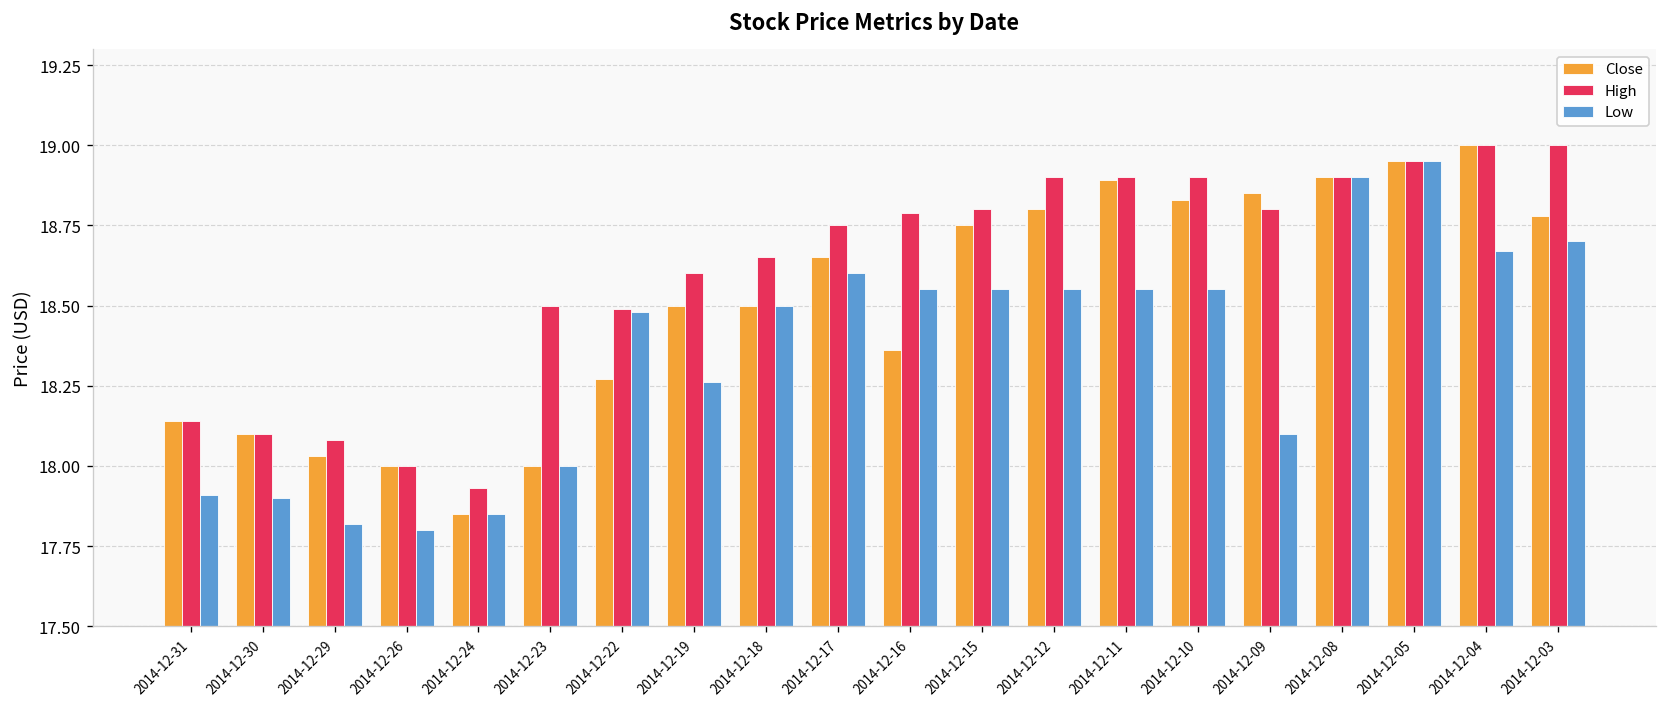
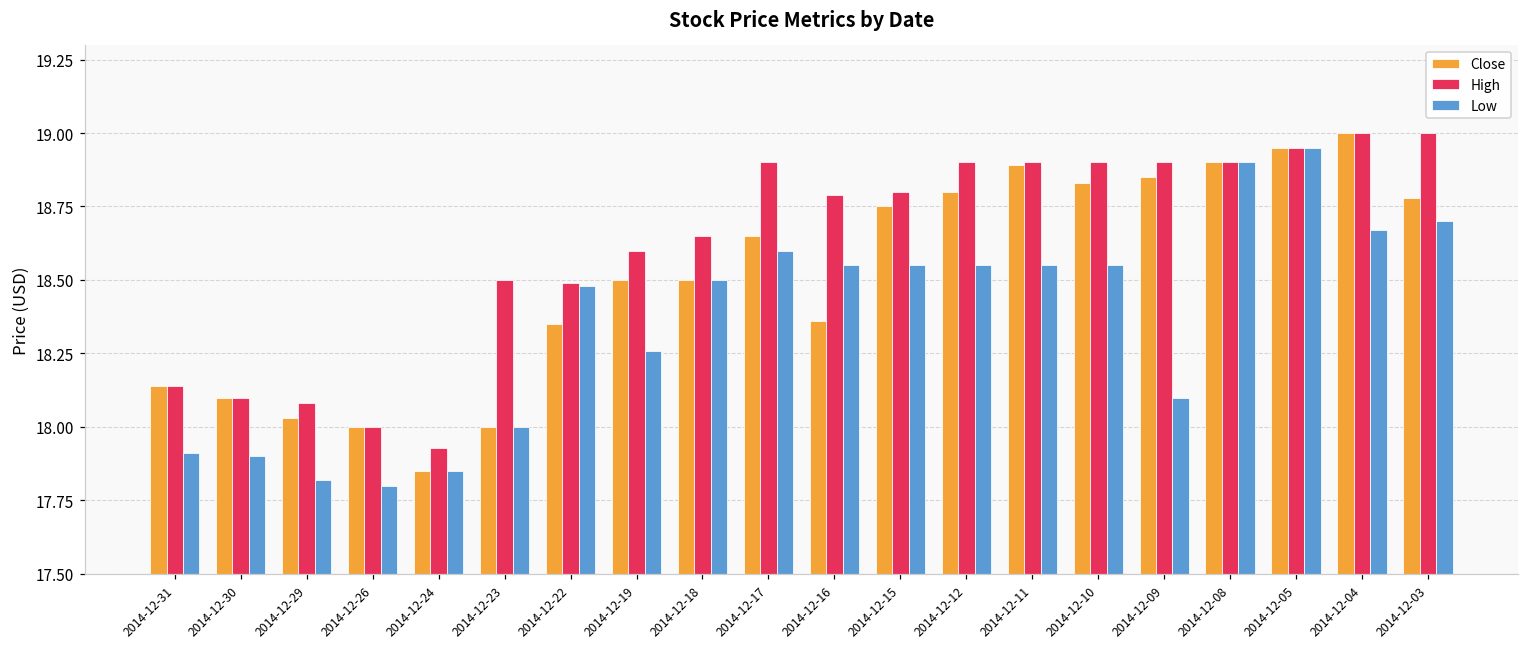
Close, 2014-12-22: 18.27 -> 18.35
High, 2014-12-17: 18.75 -> 18.90
High, 2014-12-09: 18.8 -> 18.9
